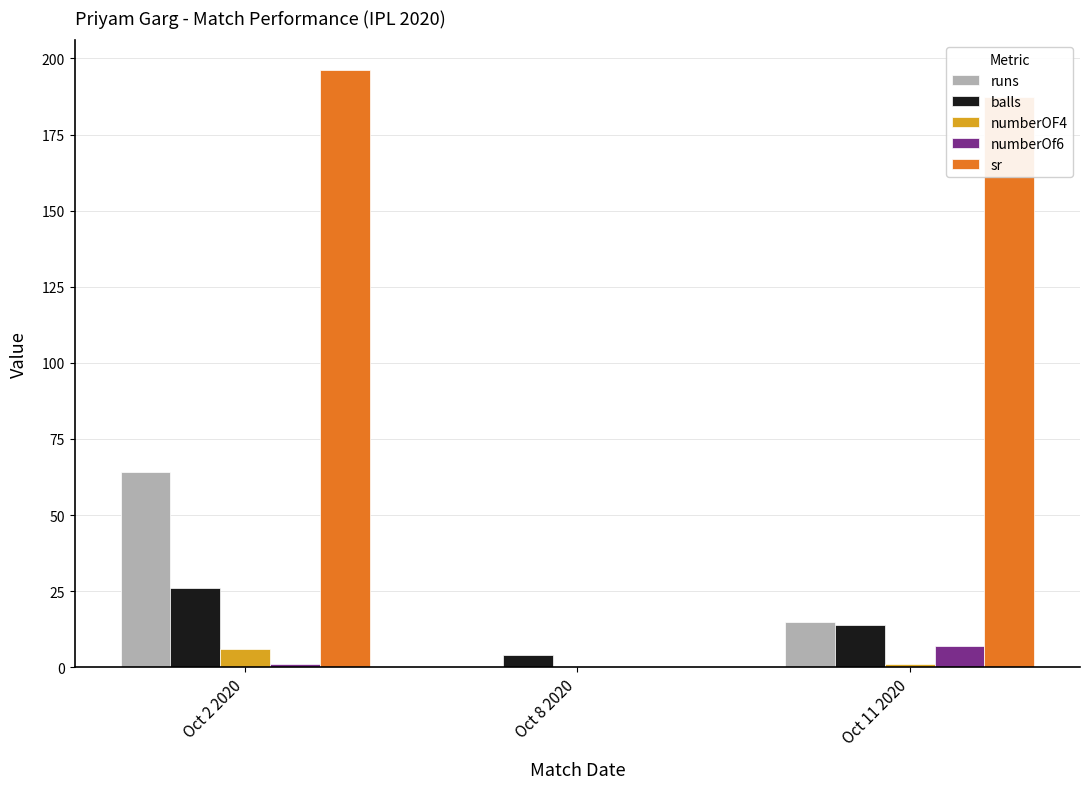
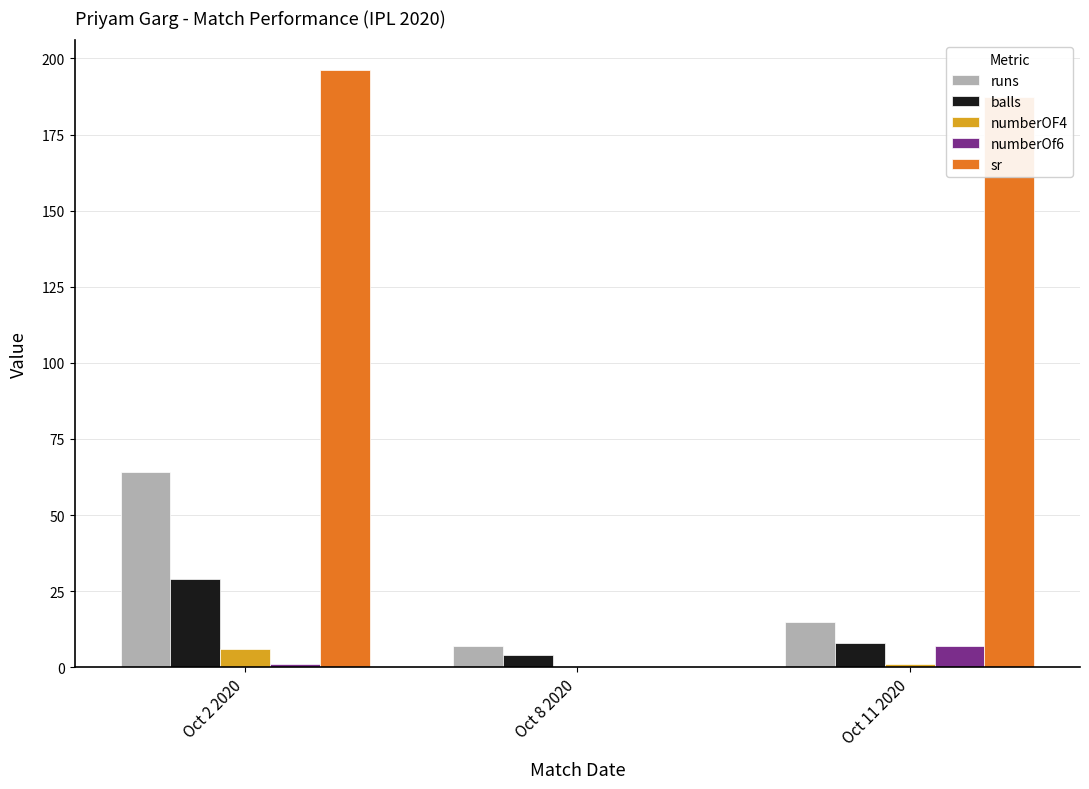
balls, Oct 2 2020: 26 -> 29
runs, Oct 8 2020: 0 -> 7
balls, Oct 11 2020: 14 -> 8
